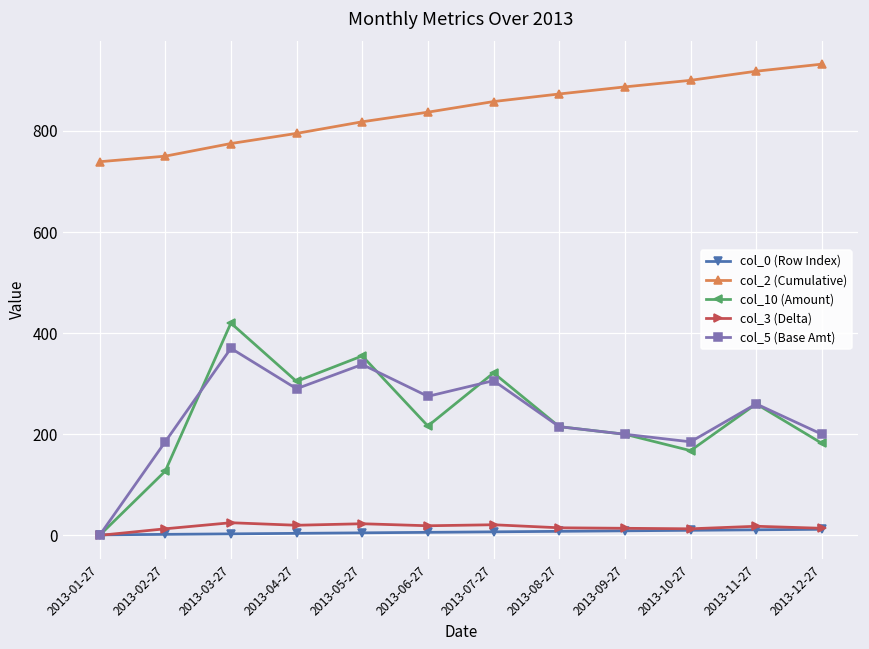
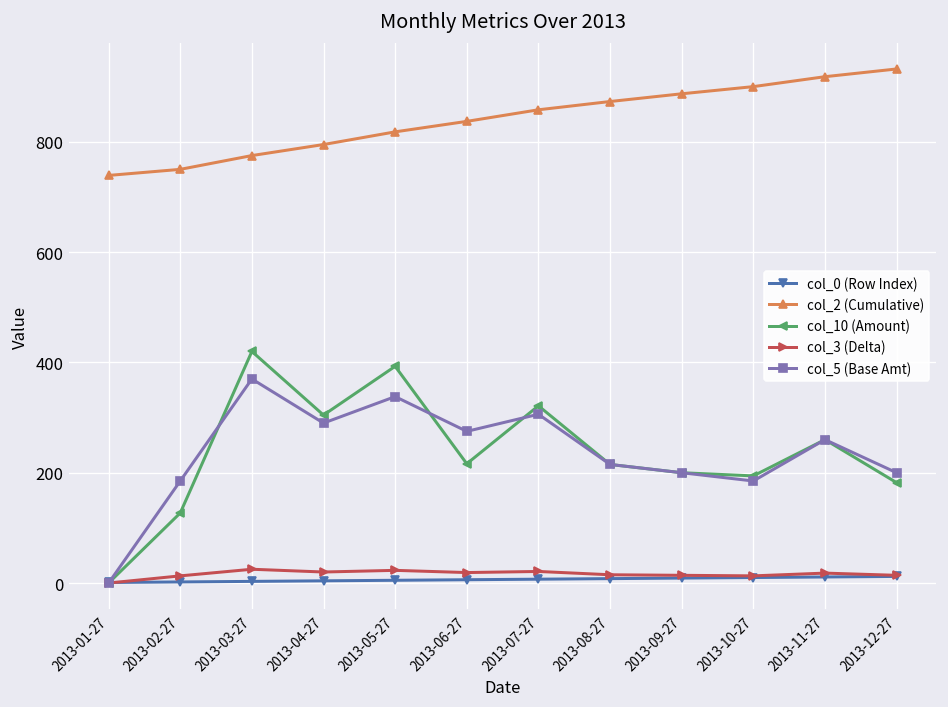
col_10 (Amount), 2013-05-27: 350 -> 390
col_10 (Amount), 2013-10-27: 170 -> 190
